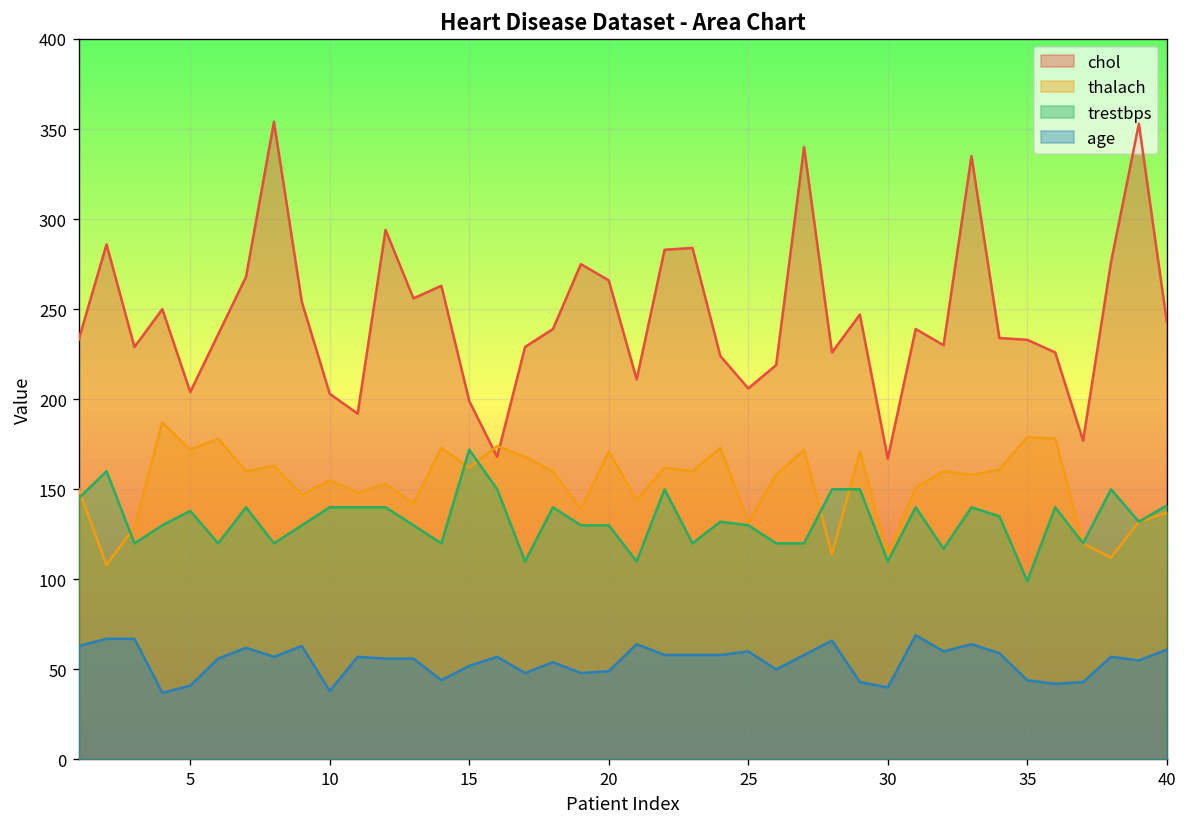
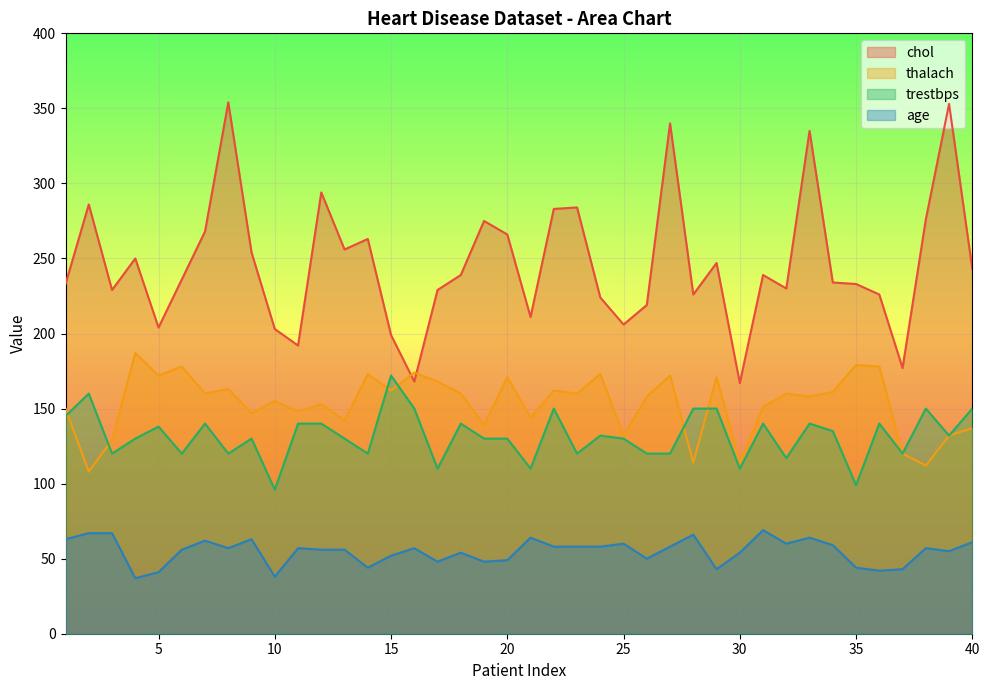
trestbps, 10: 140 -> 96
age, 30: 40 -> 54
trestbps, 40: 141 -> 150
